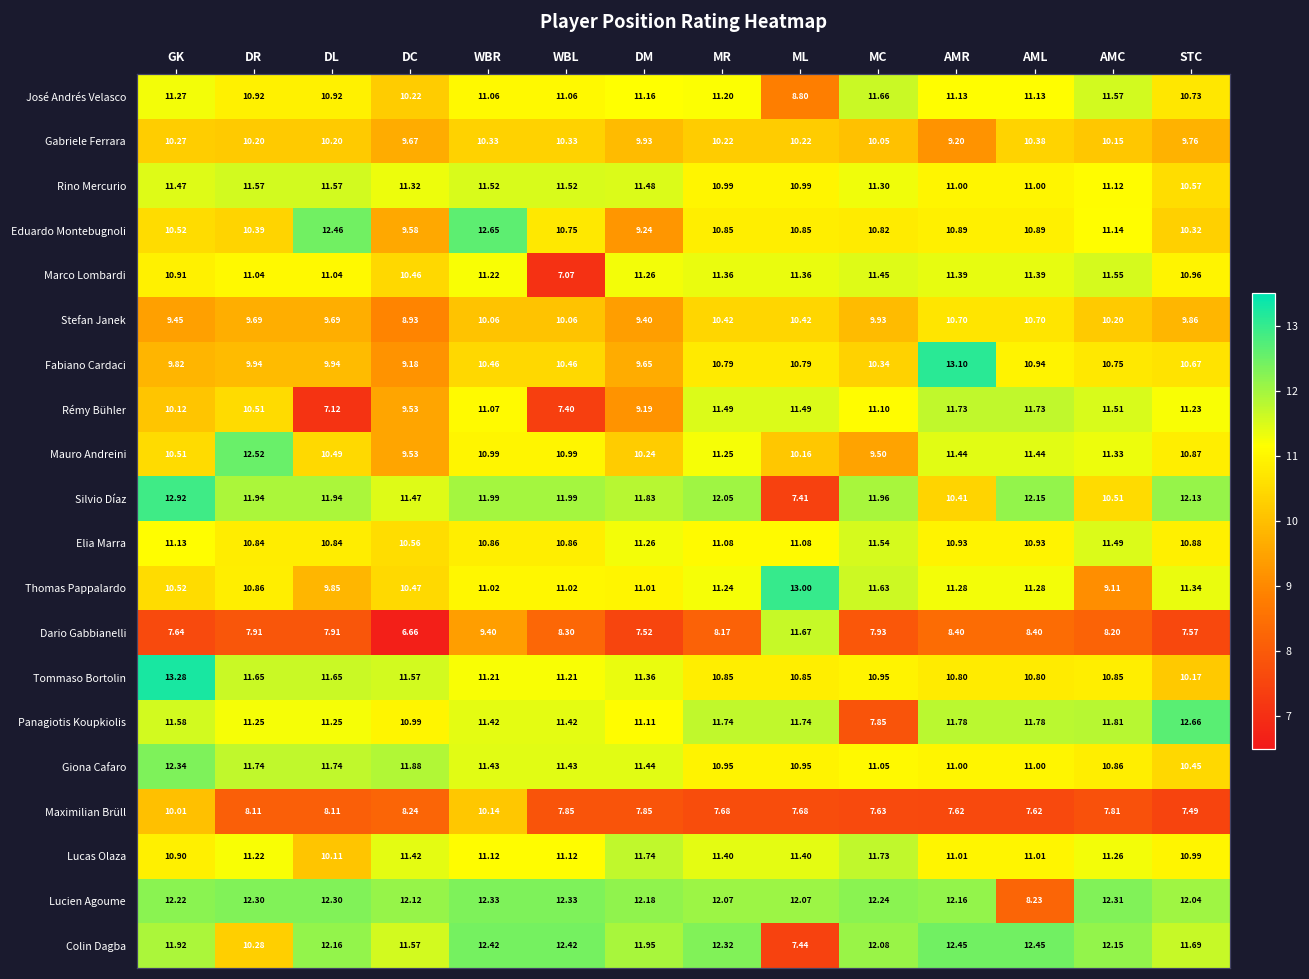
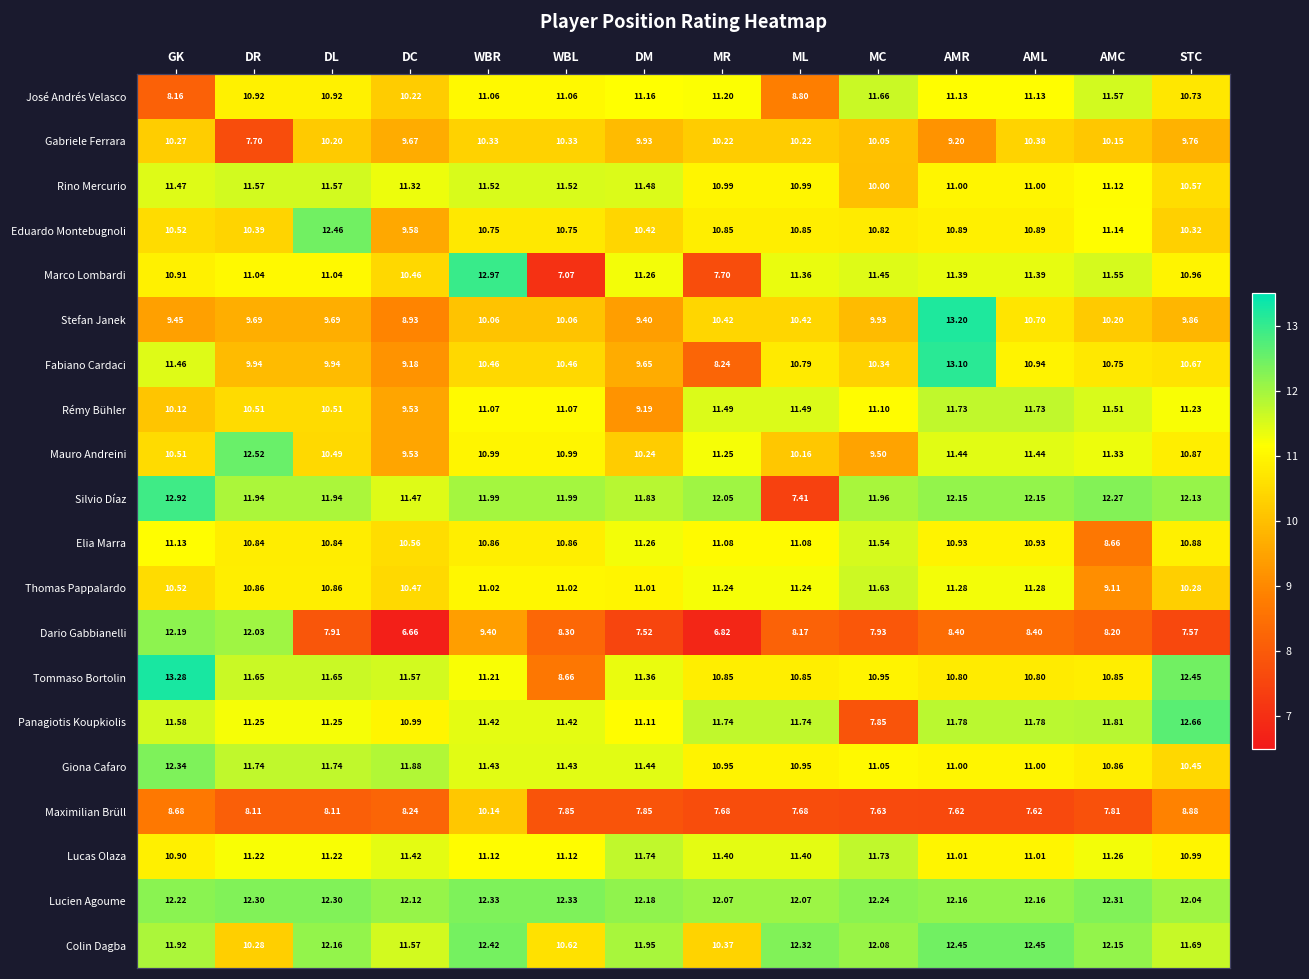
José Andrés Velasco, GK: 11.27 -> 8.16
Gabriele Ferrara, DR: 10.20 -> 7.70
Rino Mercurio, MC: 11.30 -> 10.00
Eduardo Montebugnoli, WBR: 12.65 -> 10.75
Eduardo Montebugnoli, DM: 9.24 -> 10.42
Marco Lombardi, WBR: 11.22 -> 12.97
Marco Lombardi, MR: 11.36 -> 7.70
Stefan Janek, AMR: 10.70 -> 13.20
Fabiano Cardaci, GK: 9.82 -> 11.46
Fabiano Cardaci, MR: 10.79 -> 8.24
Rémy Bühler, DL: 7.12 -> 10.51
Rémy Bühler, WBL: 7.40 -> 11.07
Silvio Díaz, AMR: 10.41 -> 12.15
Silvio Díaz, AMC: 10.51 -> 12.27
Elia Marra, AMC: 11.49 -> 8.66
Thomas Pappalardo, DL: 9.85 -> 10.86
Thomas Pappalardo, ML: 13.00 -> 11.24
Thomas Pappalardo, STC: 11.34 -> 10.28
Dario Gabbianelli, GK: 7.64 -> 12.19
Dario Gabbianelli, DR: 7.91 -> 12.03
Dario Gabbianelli, MR: 8.17 -> 6.82
Dario Gabbianelli, ML: 11.67 -> 8.17
Tommaso Bortolin, WBL: 11.21 -> 8.66
Tommaso Bortolin, STC: 10.17 -> 12.45
Maximilian Brüll, GK: 10.01 -> 8.68
Maximilian Brüll, STC: 7.49 -> 8.88
Lucas Olaza, DL: 10.11 -> 11.22
Lucien Agoume, AML: 8.23 -> 12.16
Colin Dagba, WBL: 12.42 -> 10.62
Colin Dagba, MR: 12.32 -> 10.37
Colin Dagba, ML: 7.44 -> 12.32
